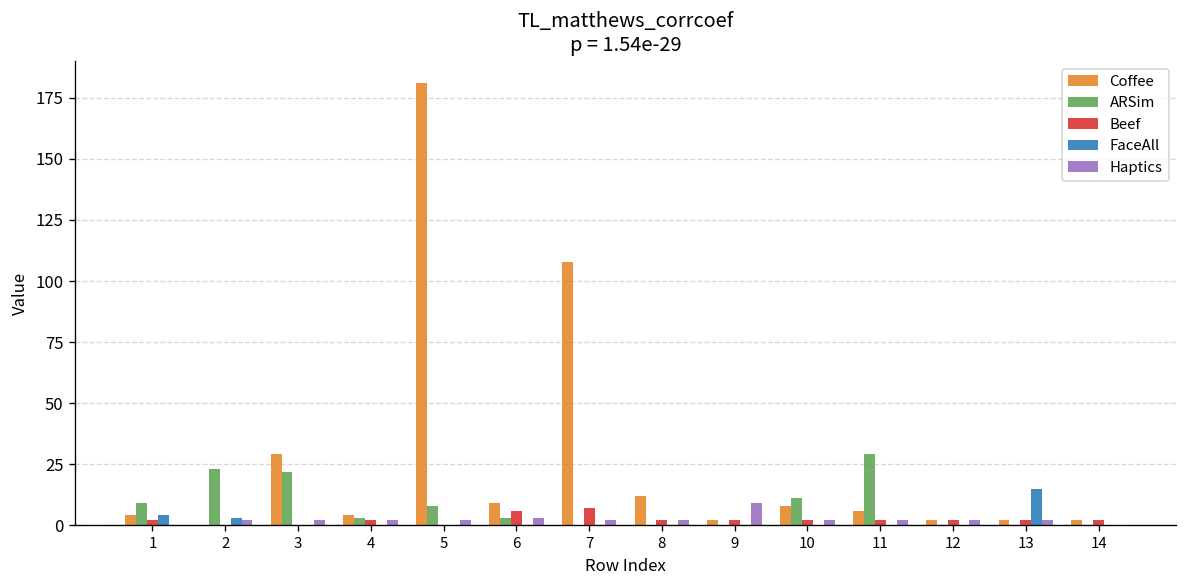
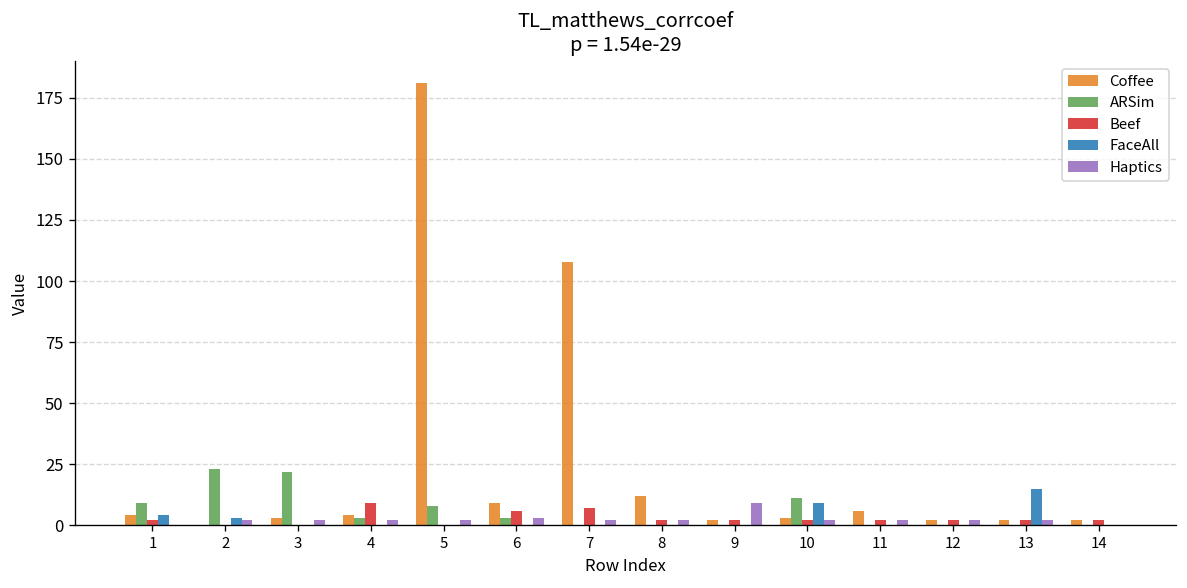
Coffee, 3: 29 -> 3
Beef, 4: 2 -> 9
Coffee, 10: 8 -> 3
FaceAll, 10: 0 -> 9
ARSim, 11: 29 -> 0
